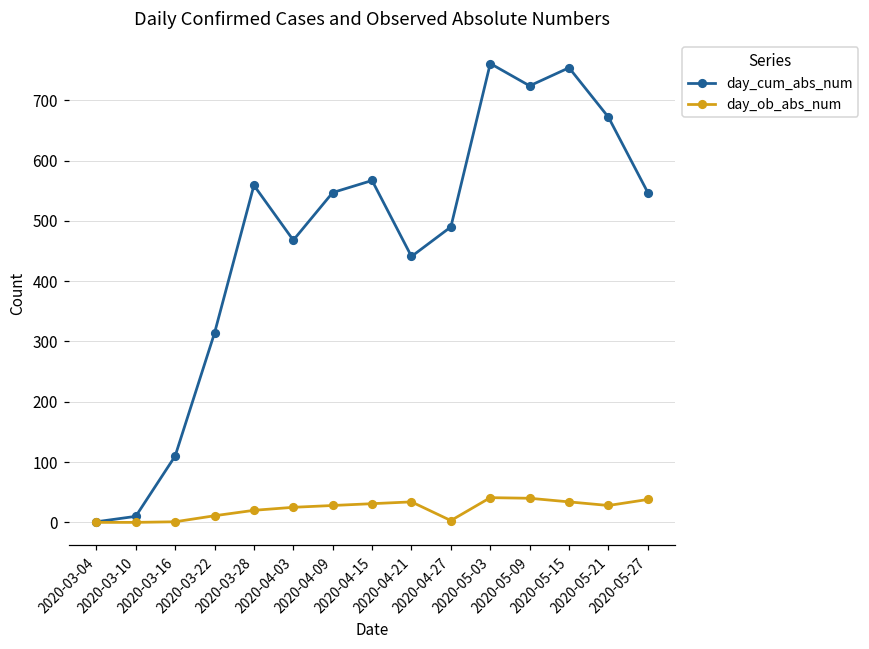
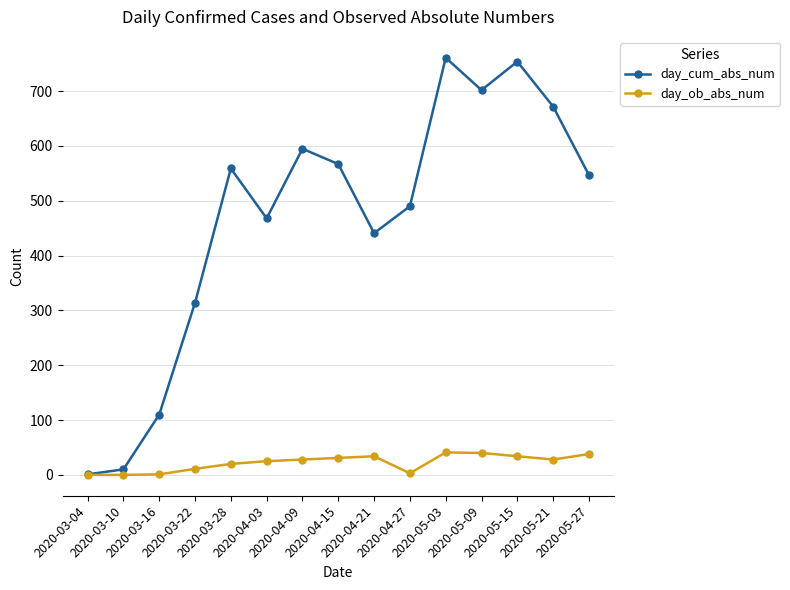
day_cum_abs_num, 2020-04-09: 550 -> 600
day_cum_abs_num, 2020-05-09: 720 -> 700
